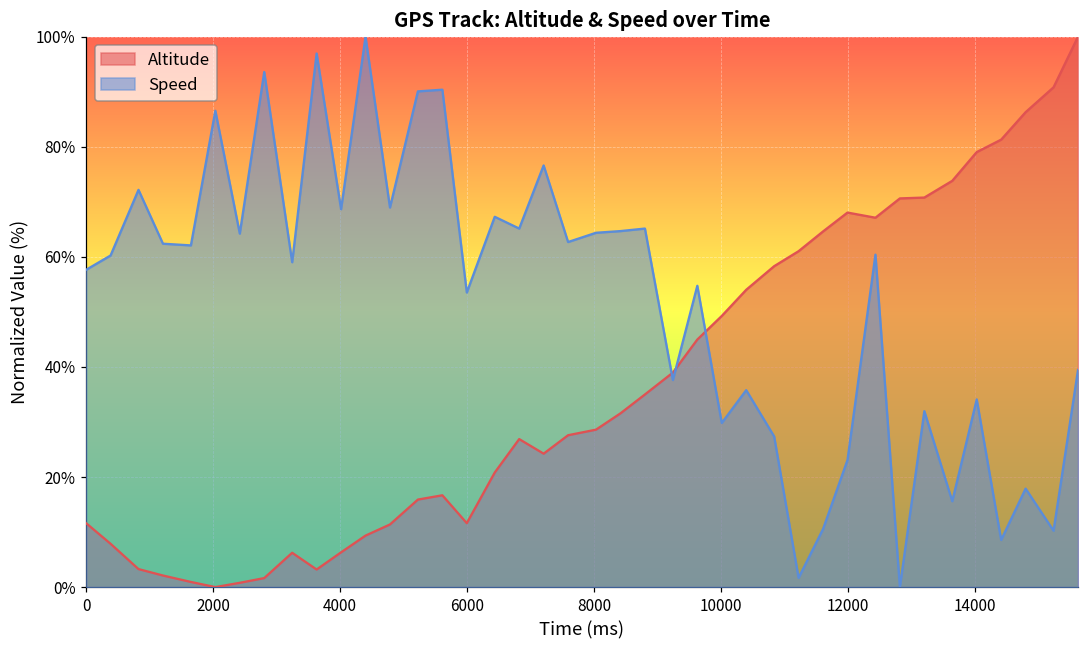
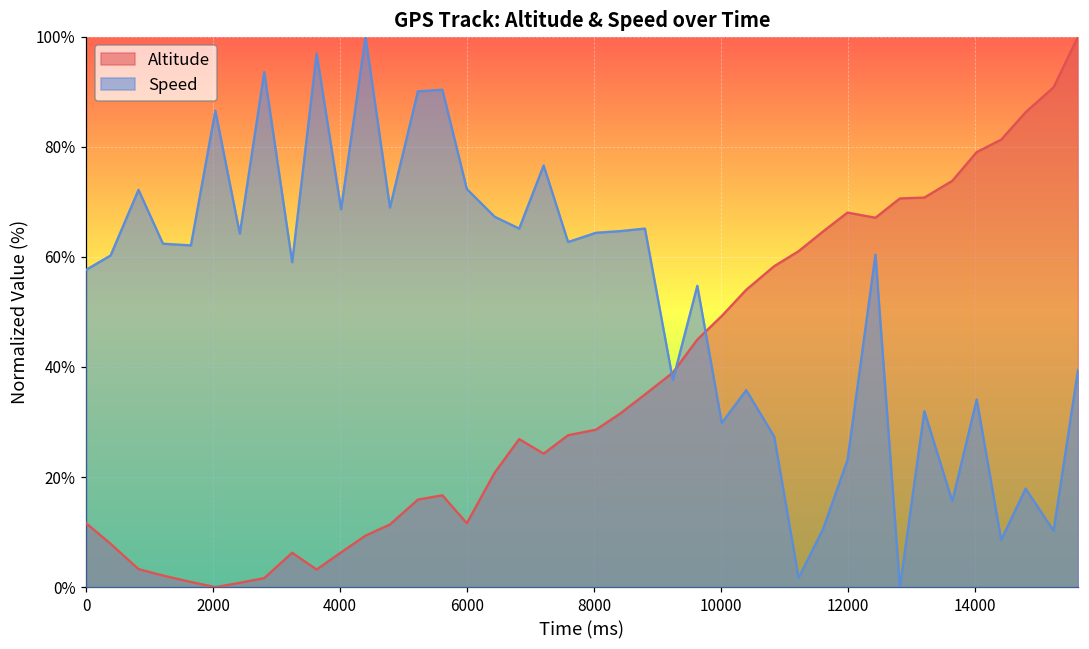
Speed, 6000: 54% -> 72%
